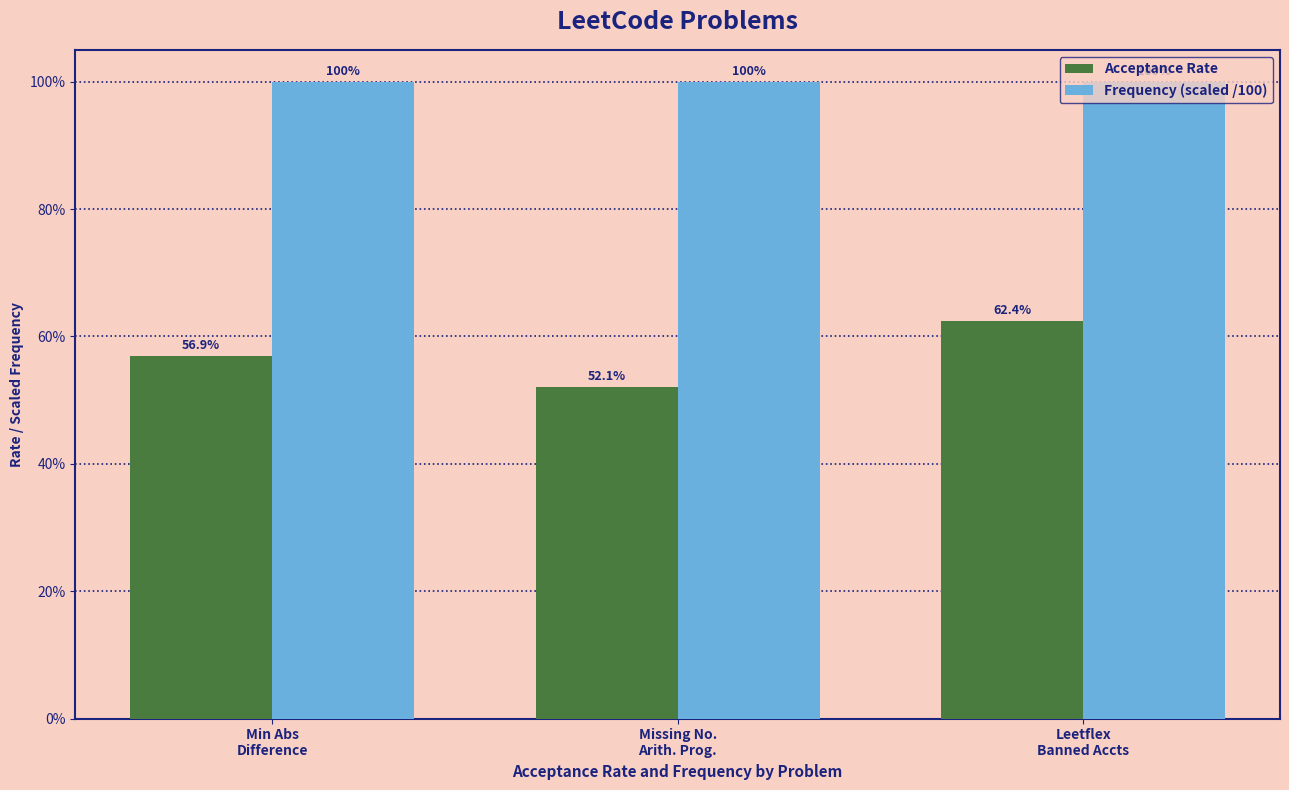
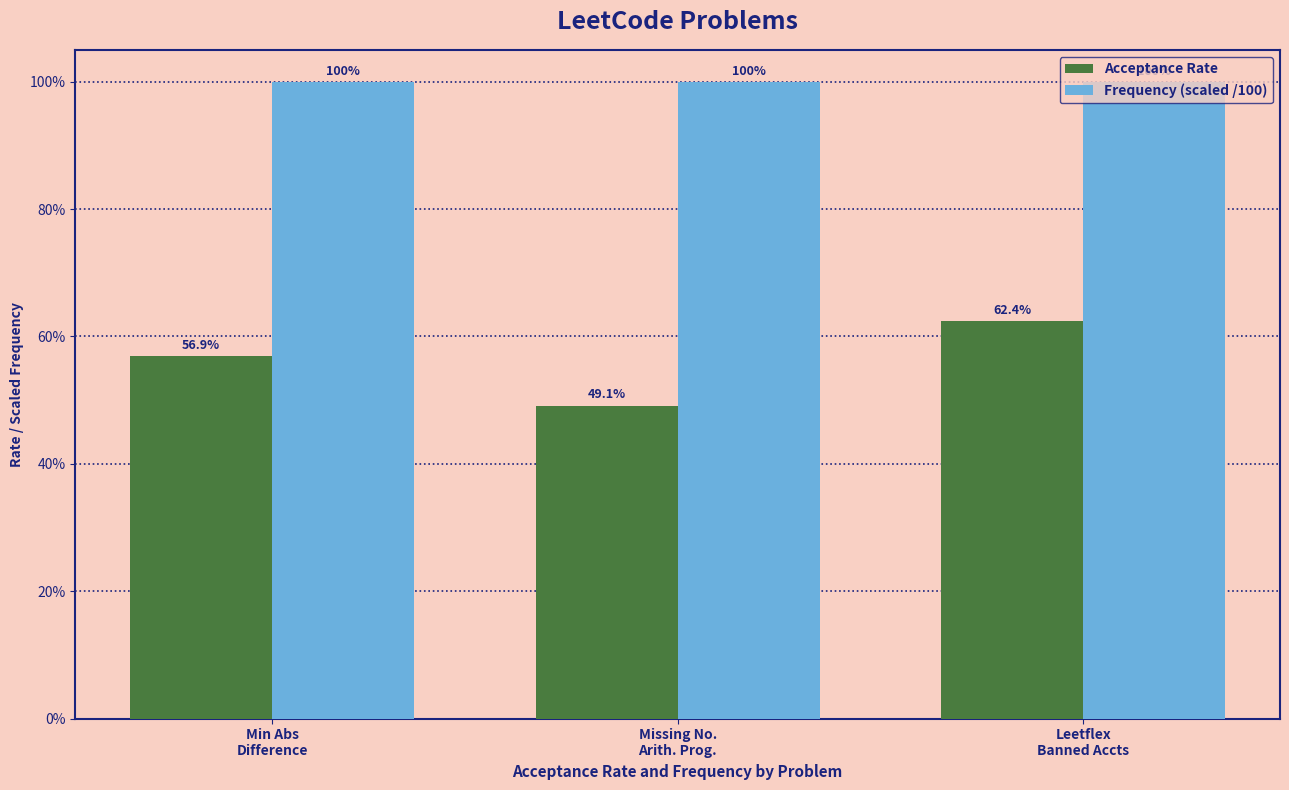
Acceptance Rate, Missing No. Arith. Prog.: 52.1% -> 49.1%
